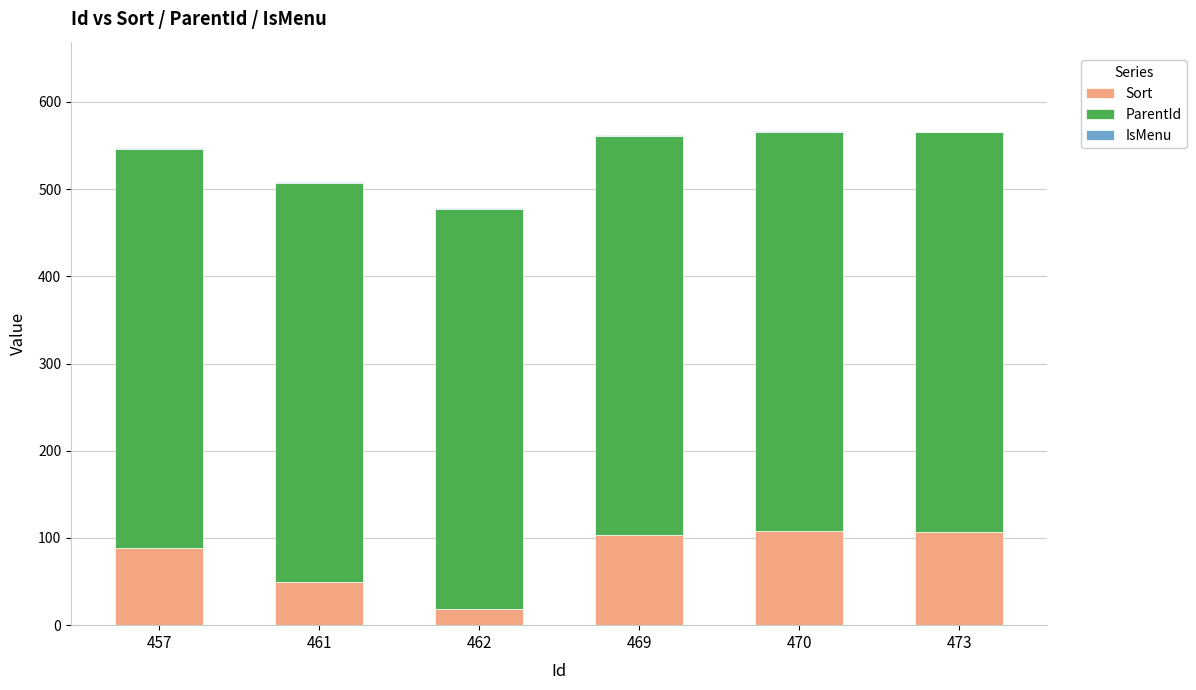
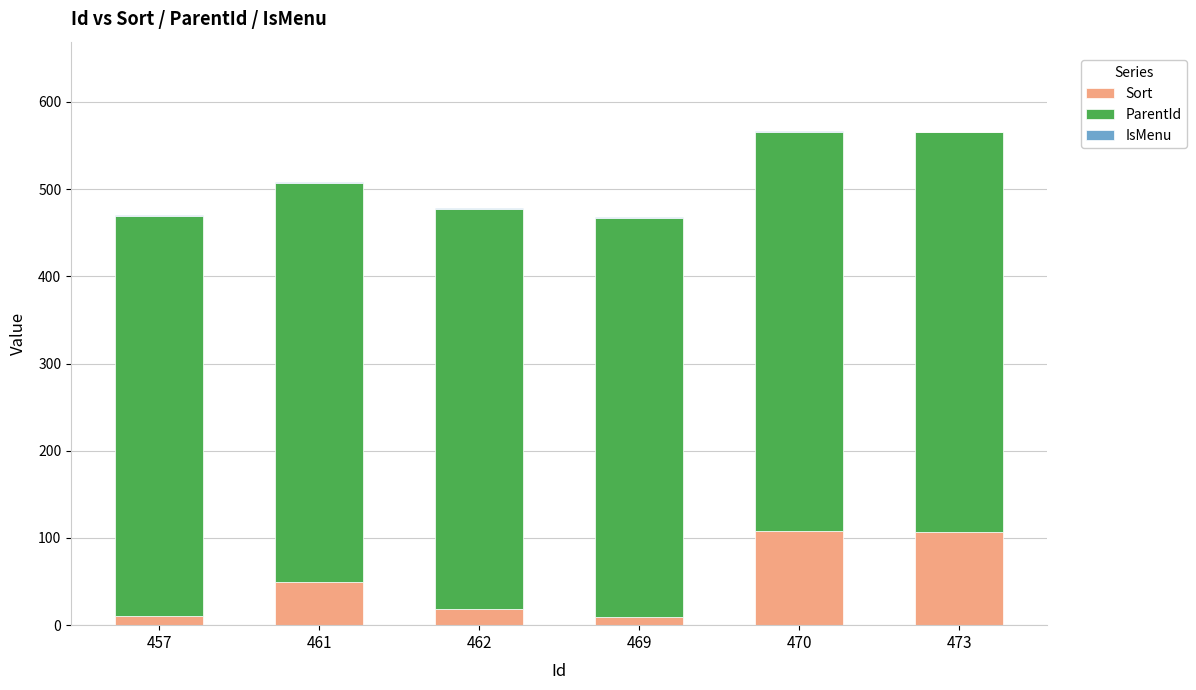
Sort, 457: 90 -> 10
Sort, 469: 100 -> 10
